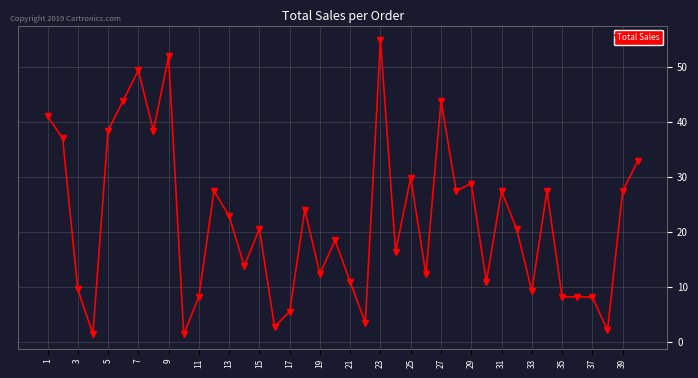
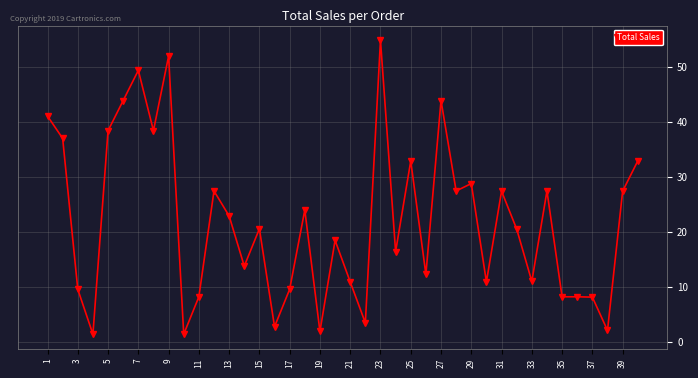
17: 5 -> 10
19: 12 -> 2
25: 30 -> 33
33: 9 -> 11
